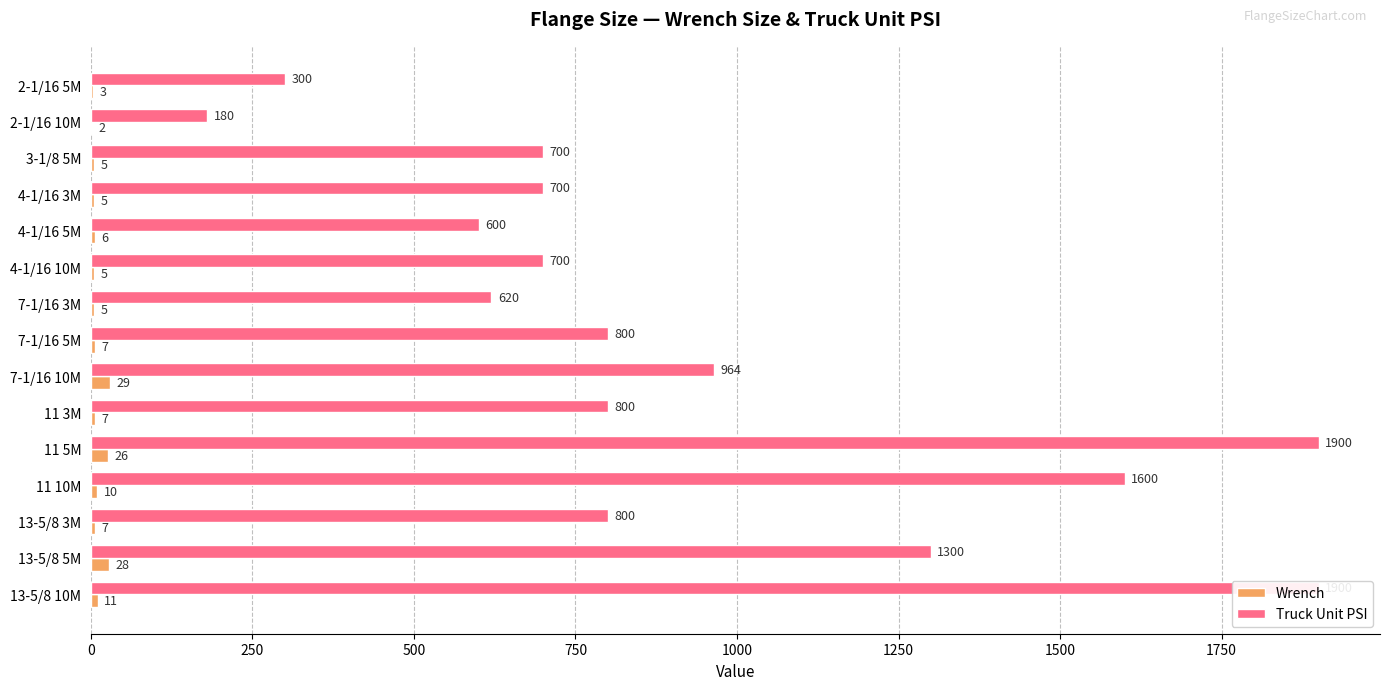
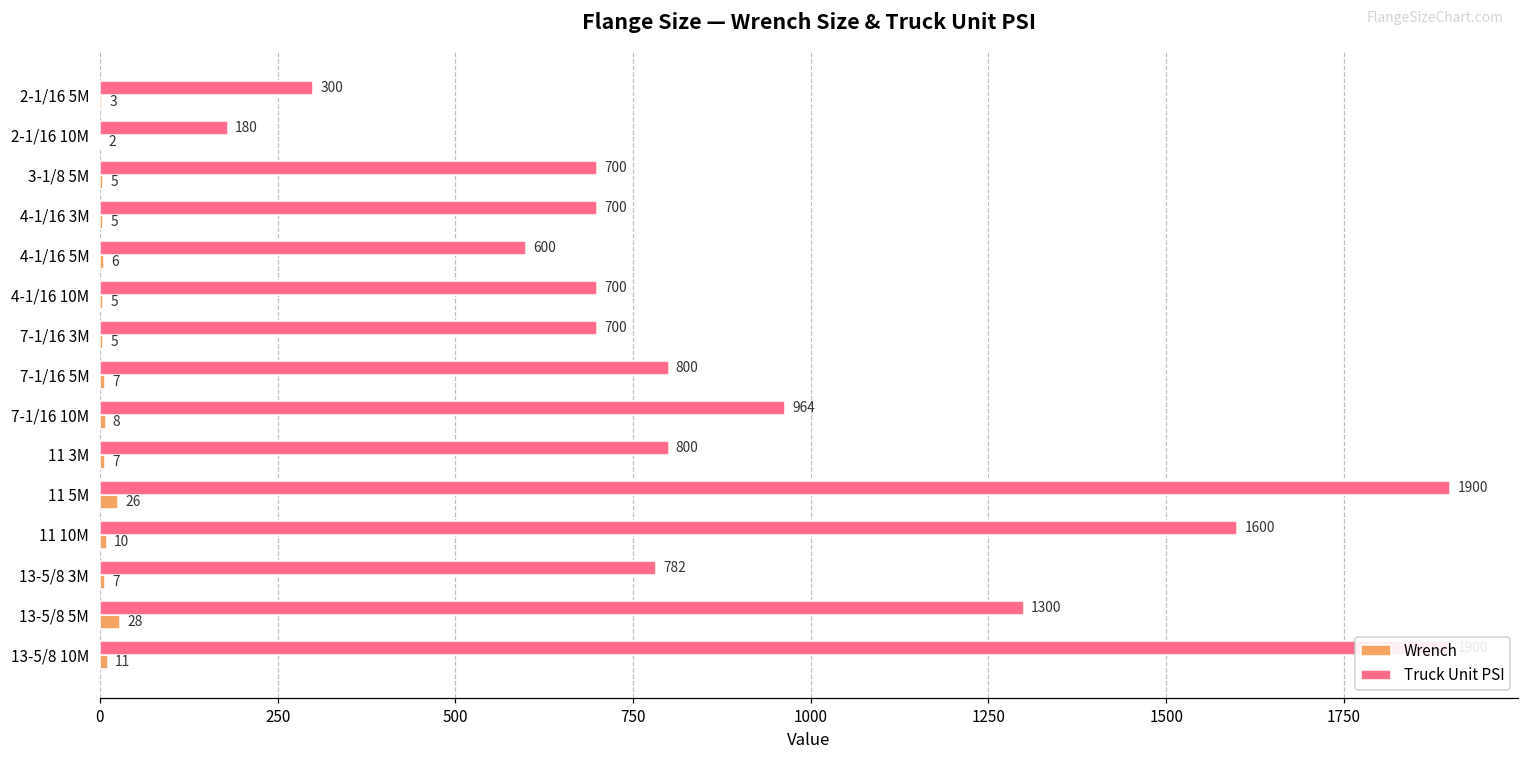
Truck Unit PSI, 7-1/16 3M: 620 -> 700
Wrench, 7-1/16 10M: 29 -> 8
Truck Unit PSI, 13-5/8 3M: 800 -> 782
